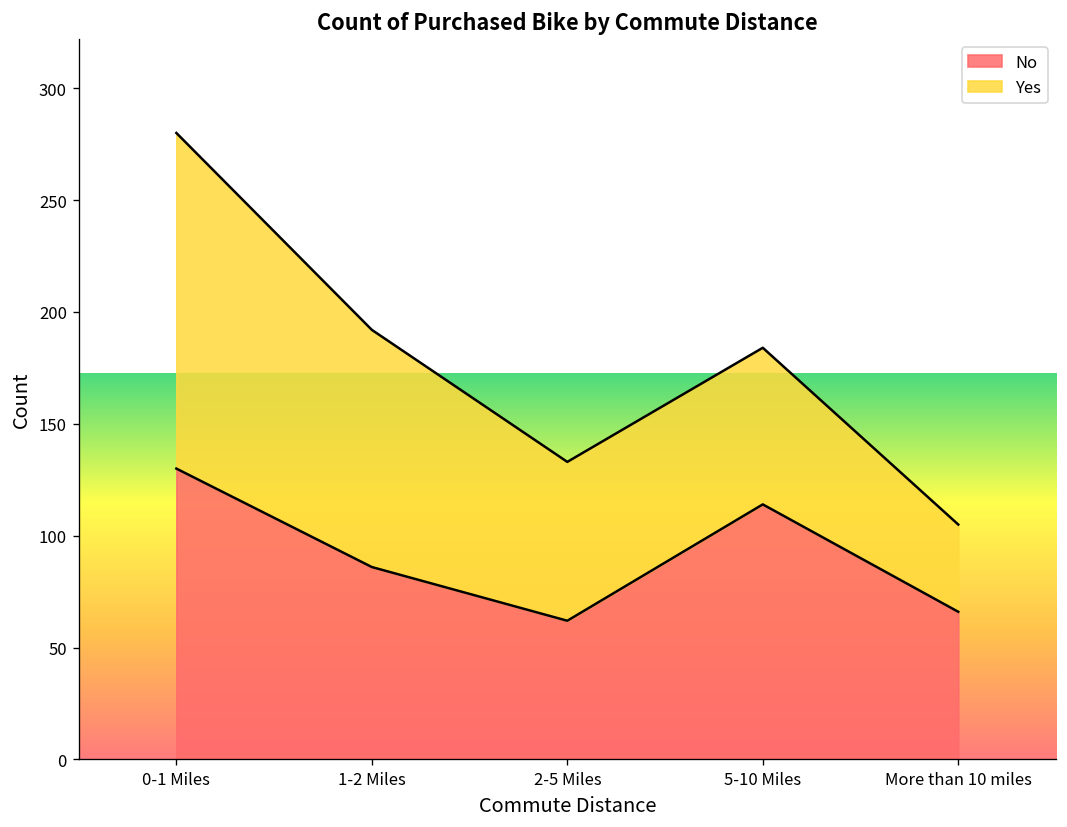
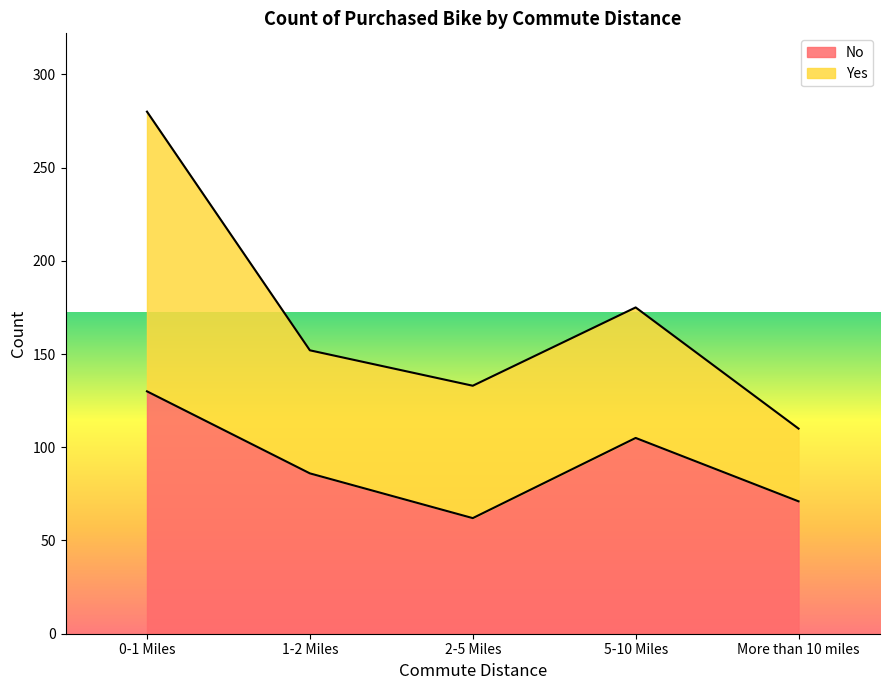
Yes, 1-2 Miles: 106 -> 66
No, 5-10 Miles: 114 -> 105
No, More than 10 miles: 66 -> 71
